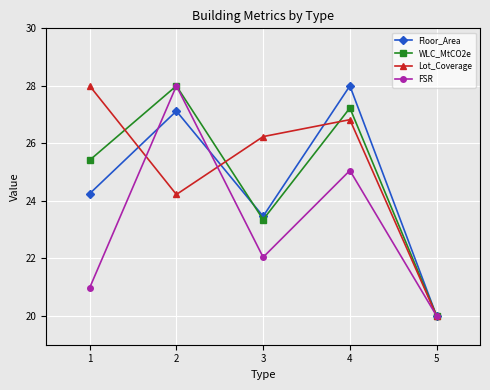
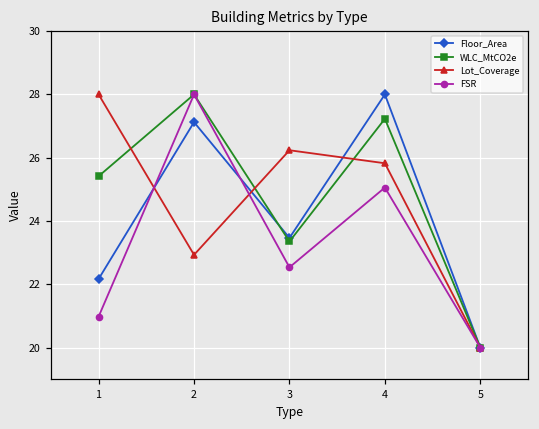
Floor_Area, 1: 24.3 -> 22.2
Lot_Coverage, 2: 24.2 -> 22.9
FSR, 3: 22.0 -> 22.5
Lot_Coverage, 4: 26.8 -> 25.8
